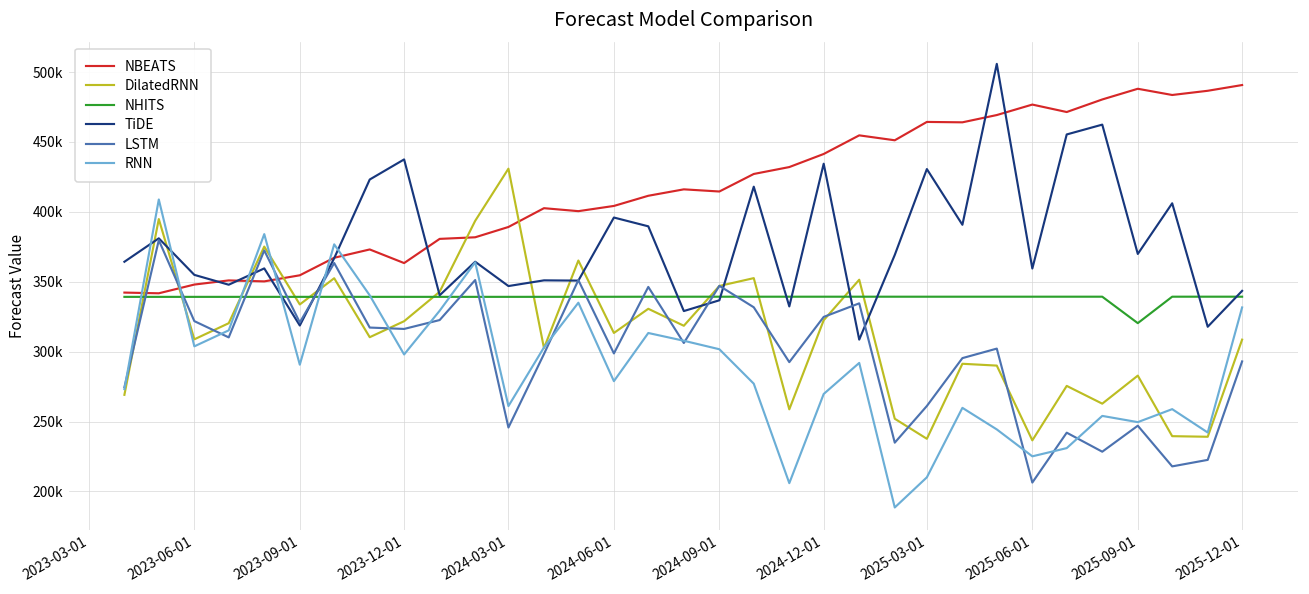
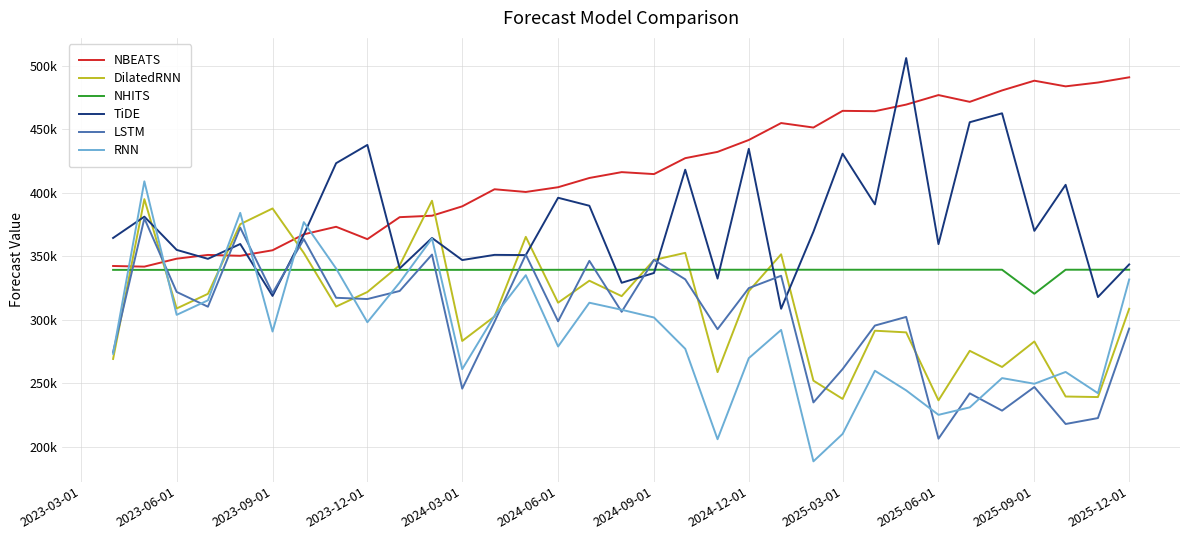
DilatedRNN, 2023-09-01: 334000 -> 388000
DilatedRNN, 2024-03-01: 431000 -> 283000
